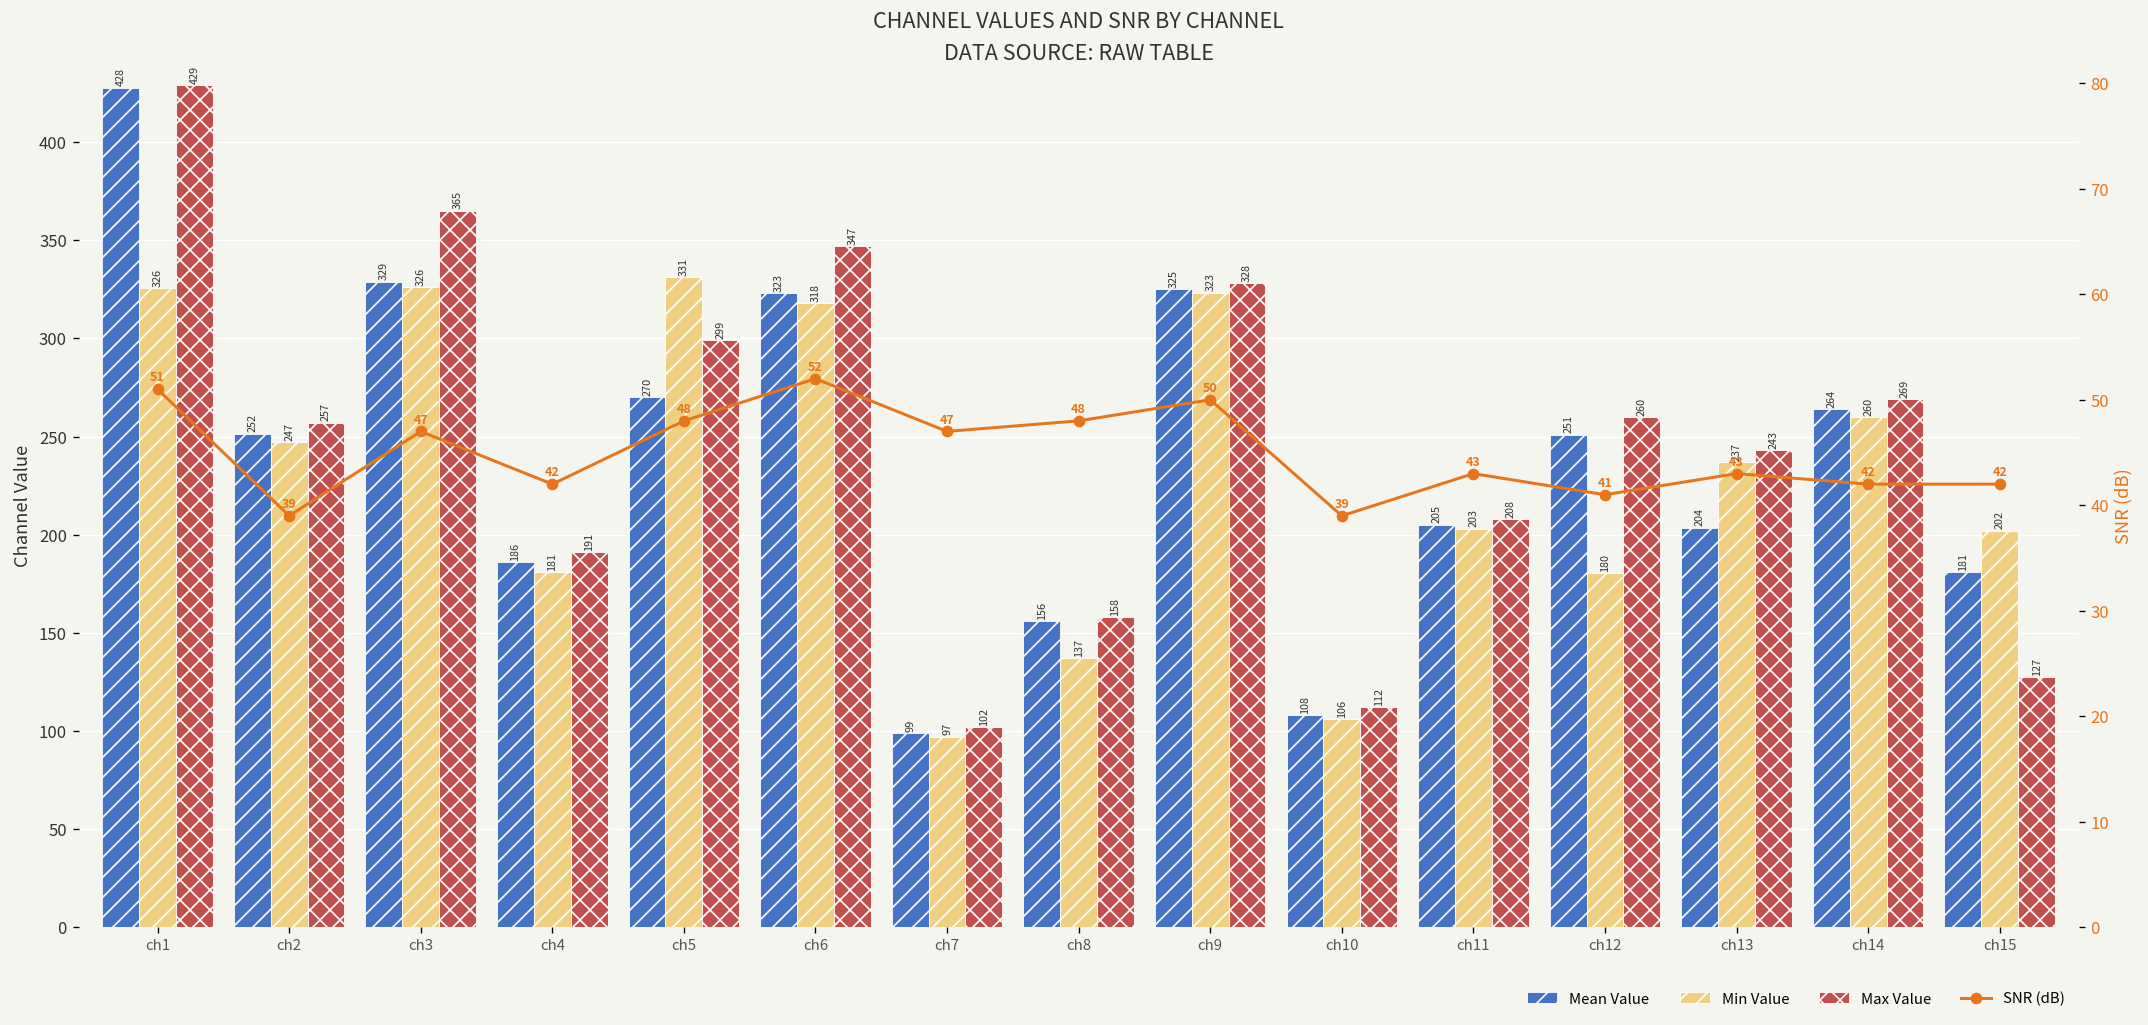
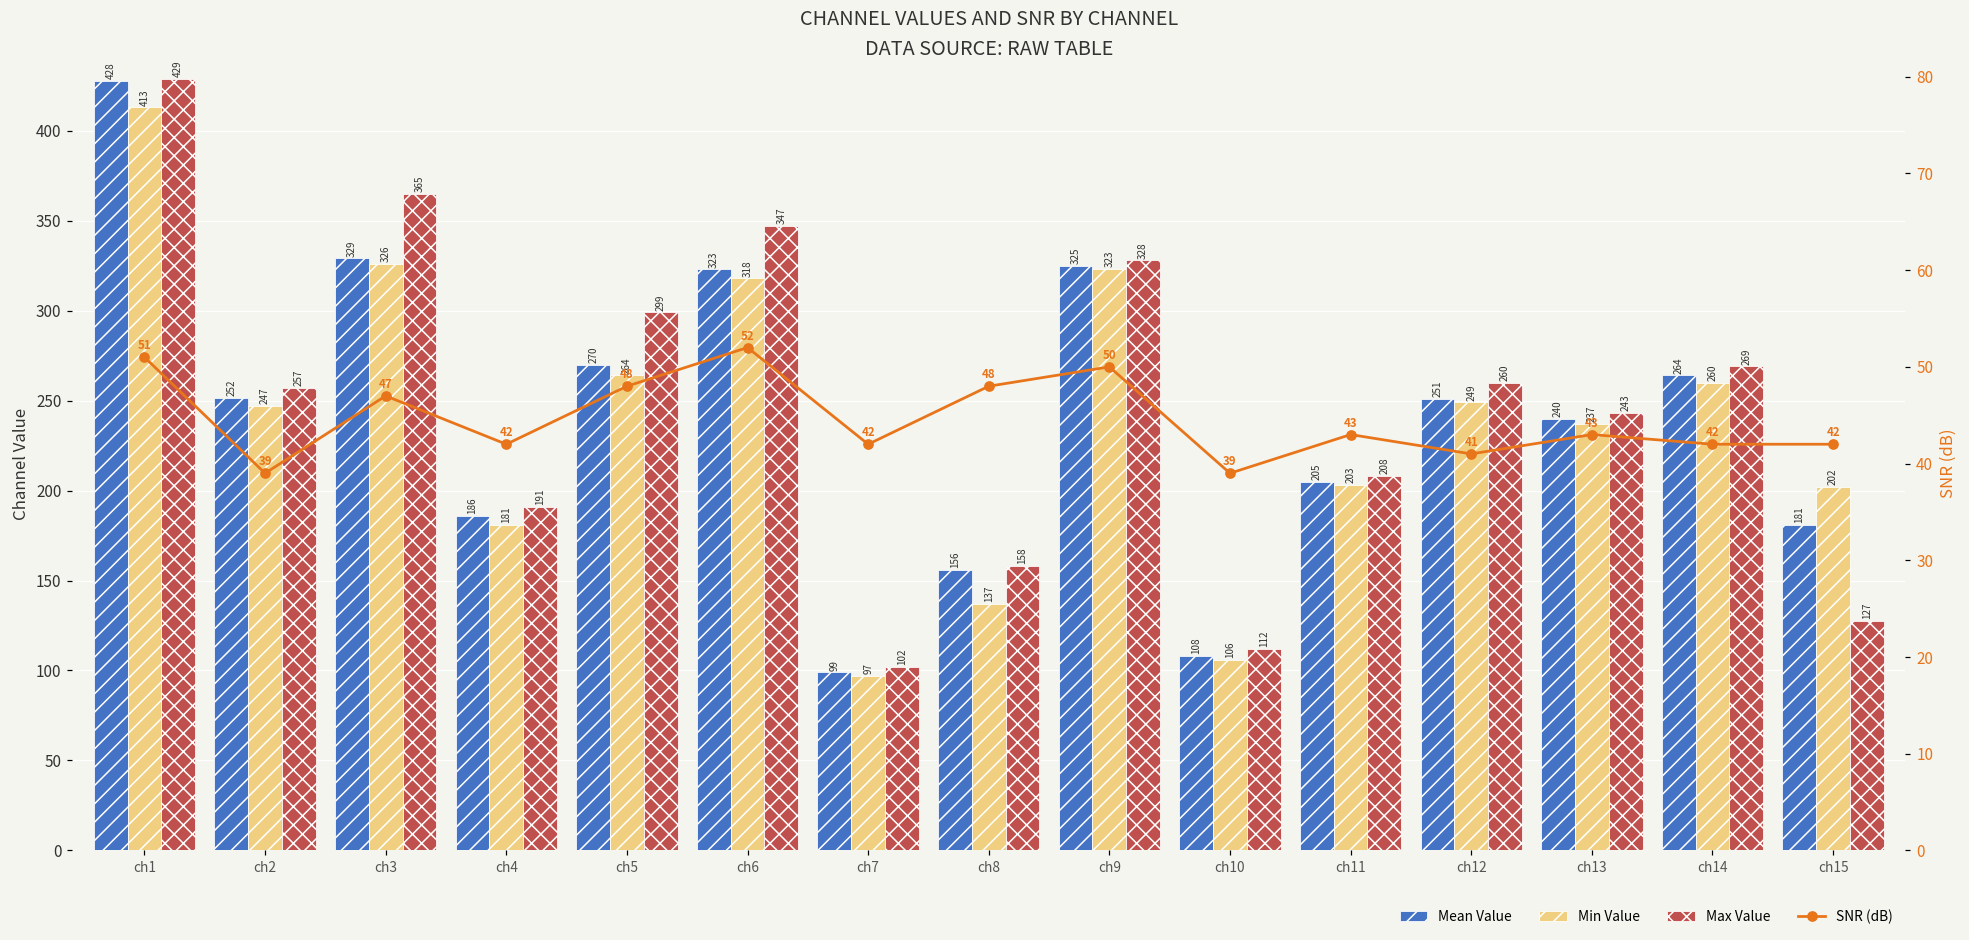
Min Value, ch1: 326 -> 413
Min Value, ch5: 331 -> 264
Min Value, ch12: 180 -> 249
Mean Value, ch13: 204 -> 240
SNR (dB), ch7: 47 -> 42
